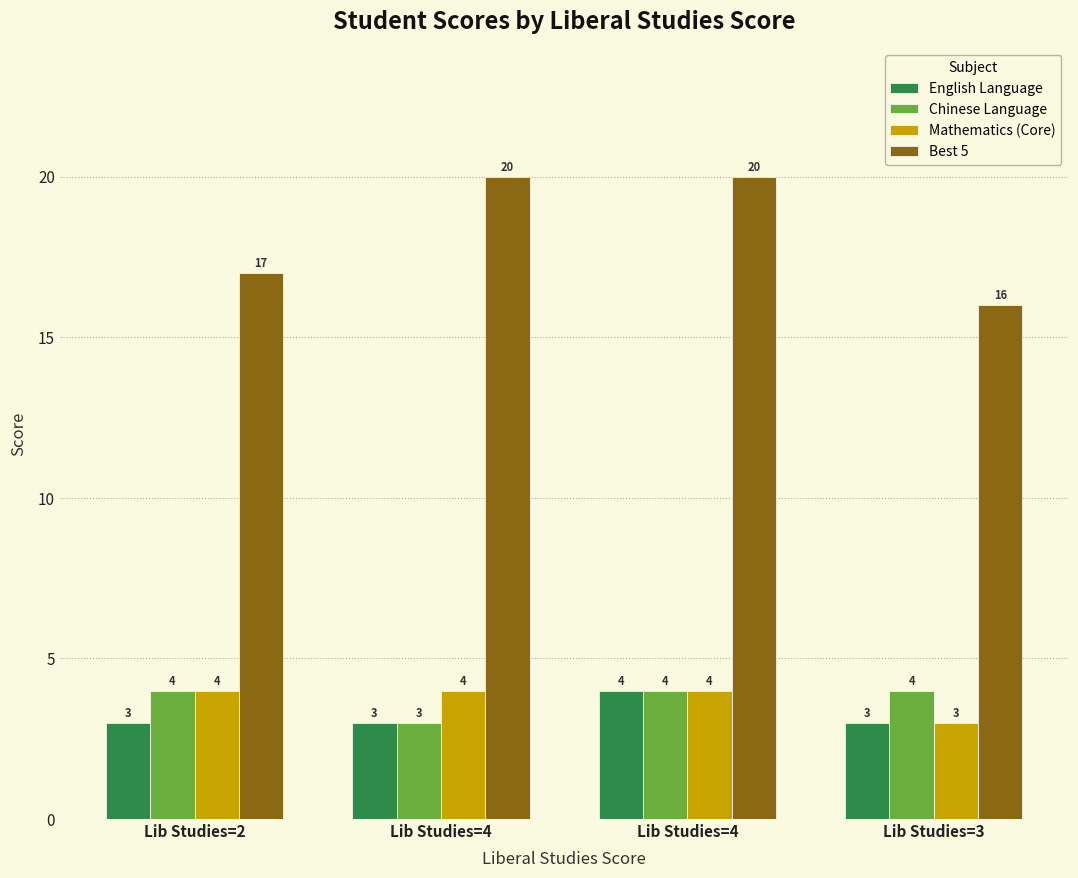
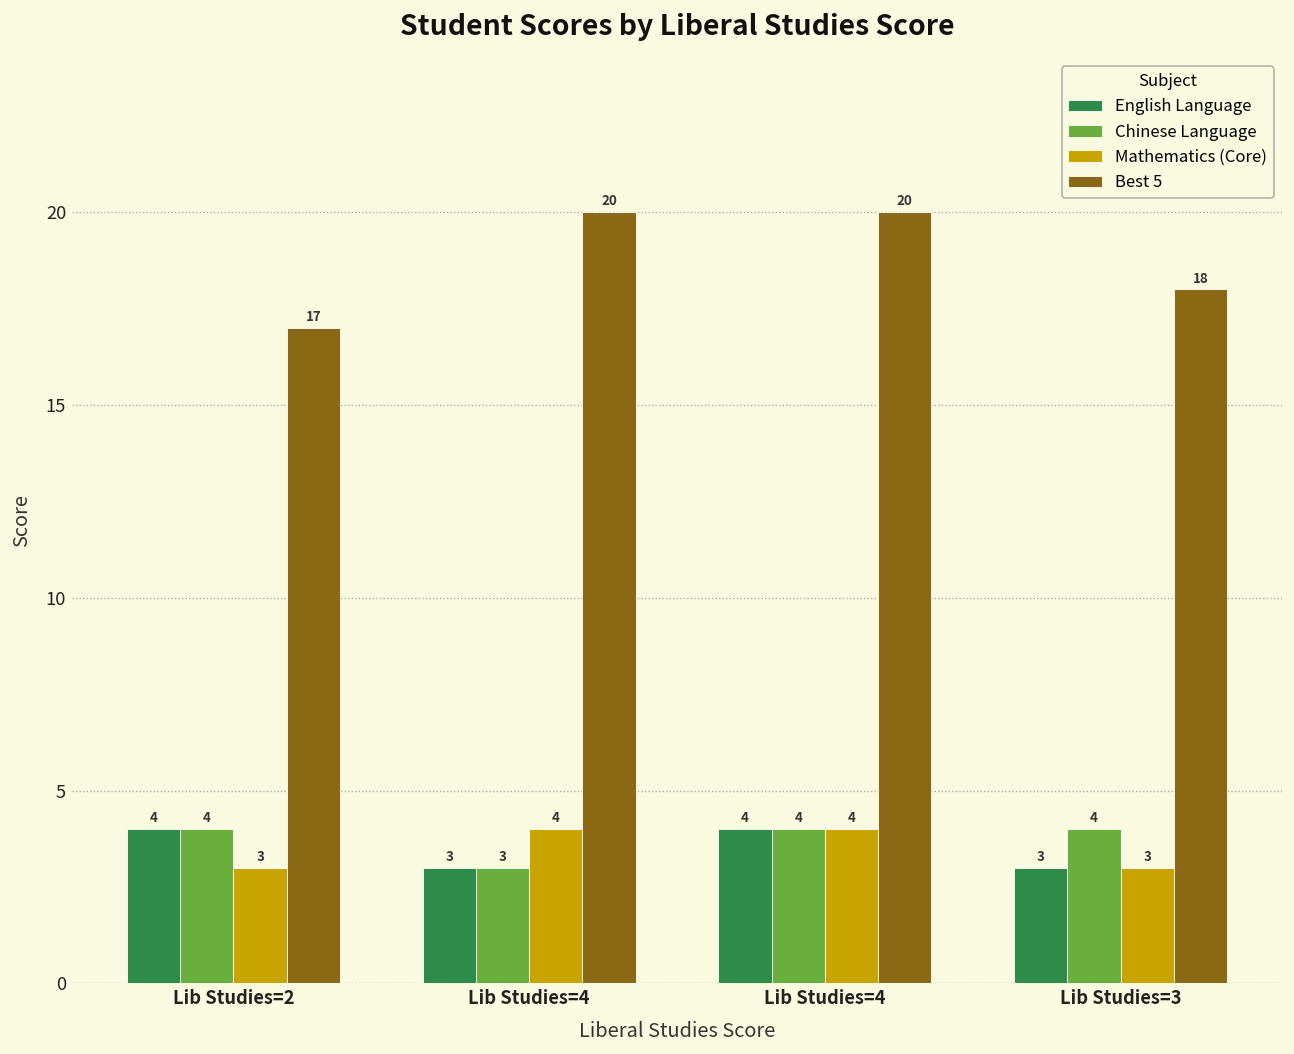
English Language, Lib Studies=2: 3 -> 4
Mathematics (Core), Lib Studies=2: 4 -> 3
Best 5, Lib Studies=3: 16 -> 18
